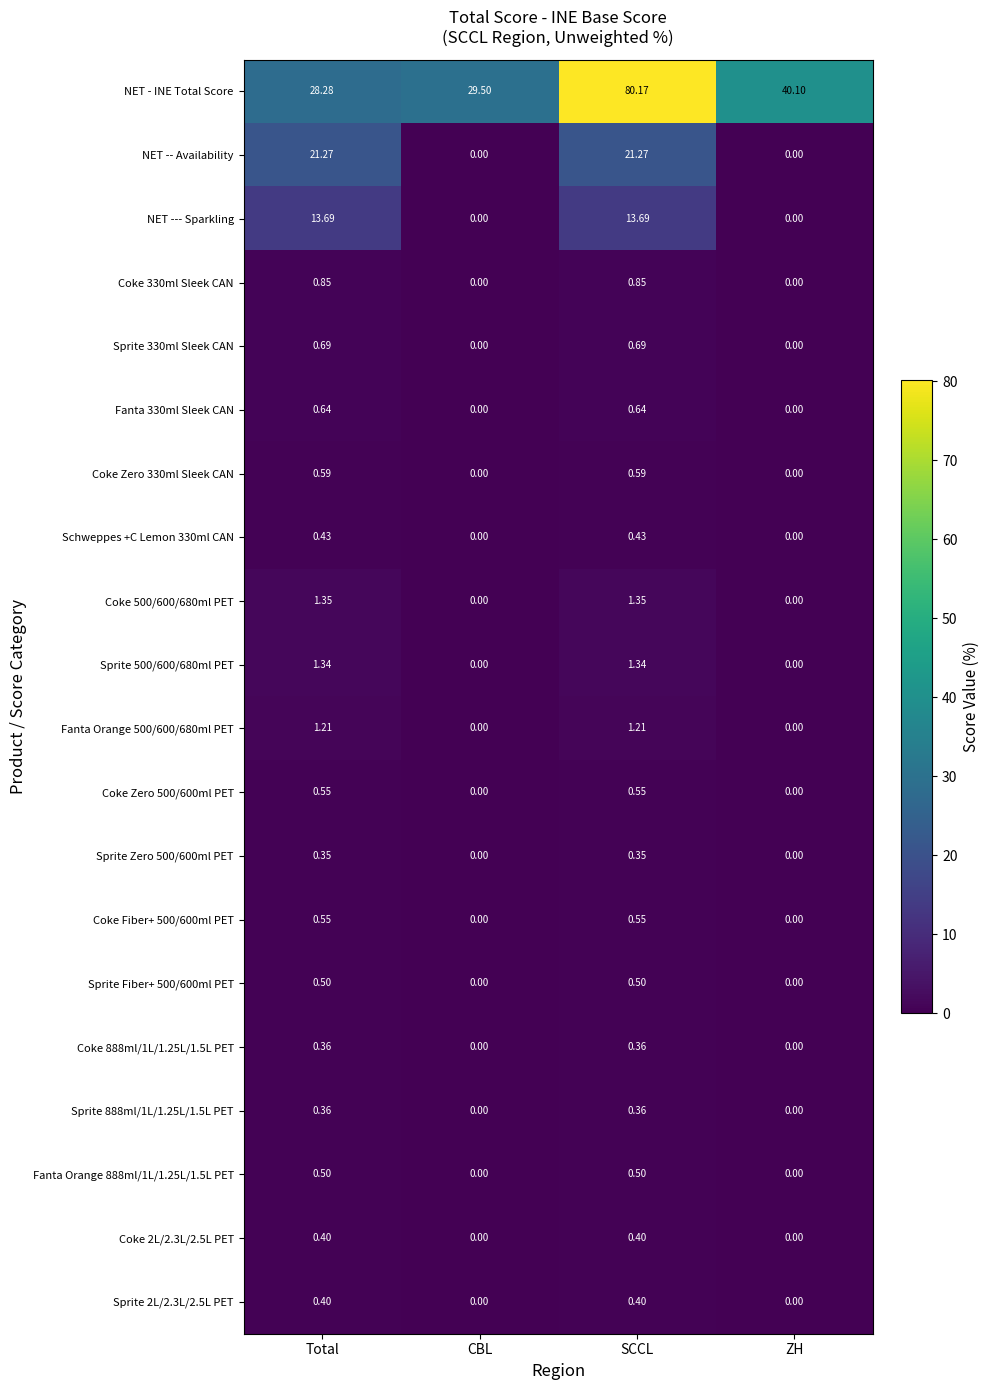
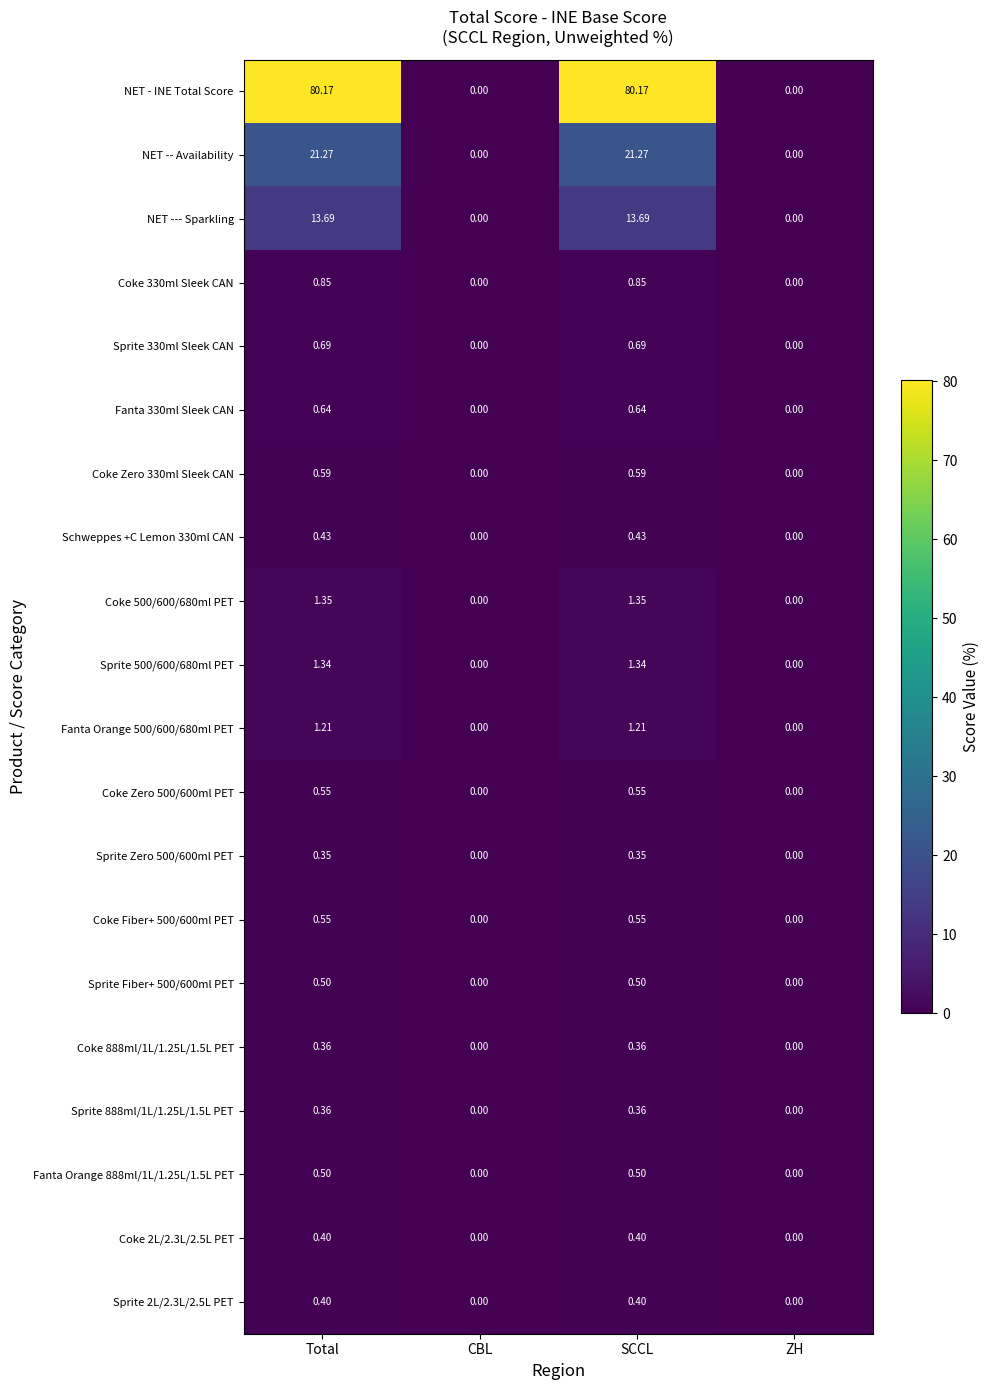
NET - INE Total Score, Total: 28.28 -> 80.17
NET - INE Total Score, CBL: 29.50 -> 0.00
NET - INE Total Score, ZH: 40.10 -> 0.00
